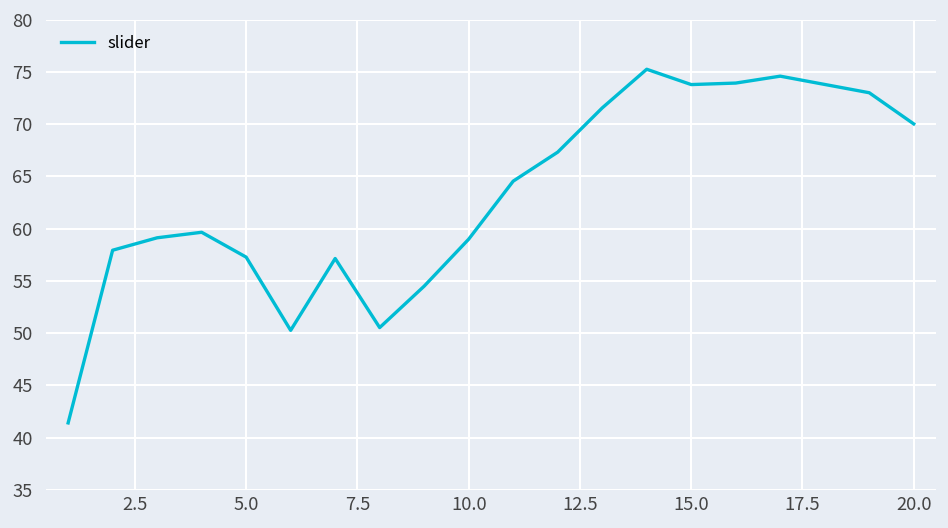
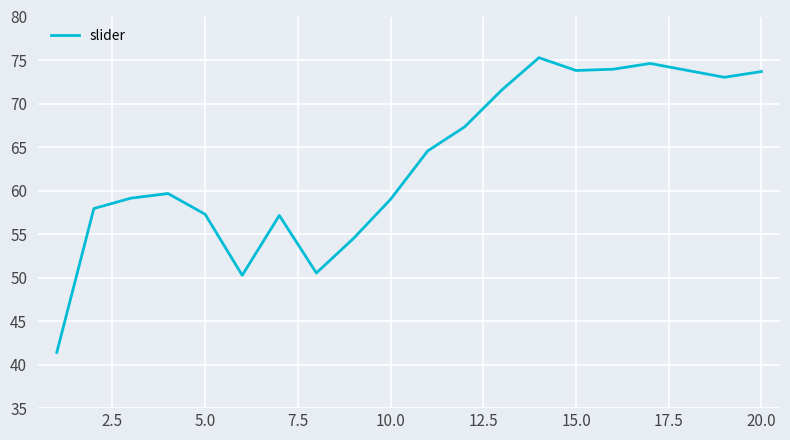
20.0: 70 -> 74
